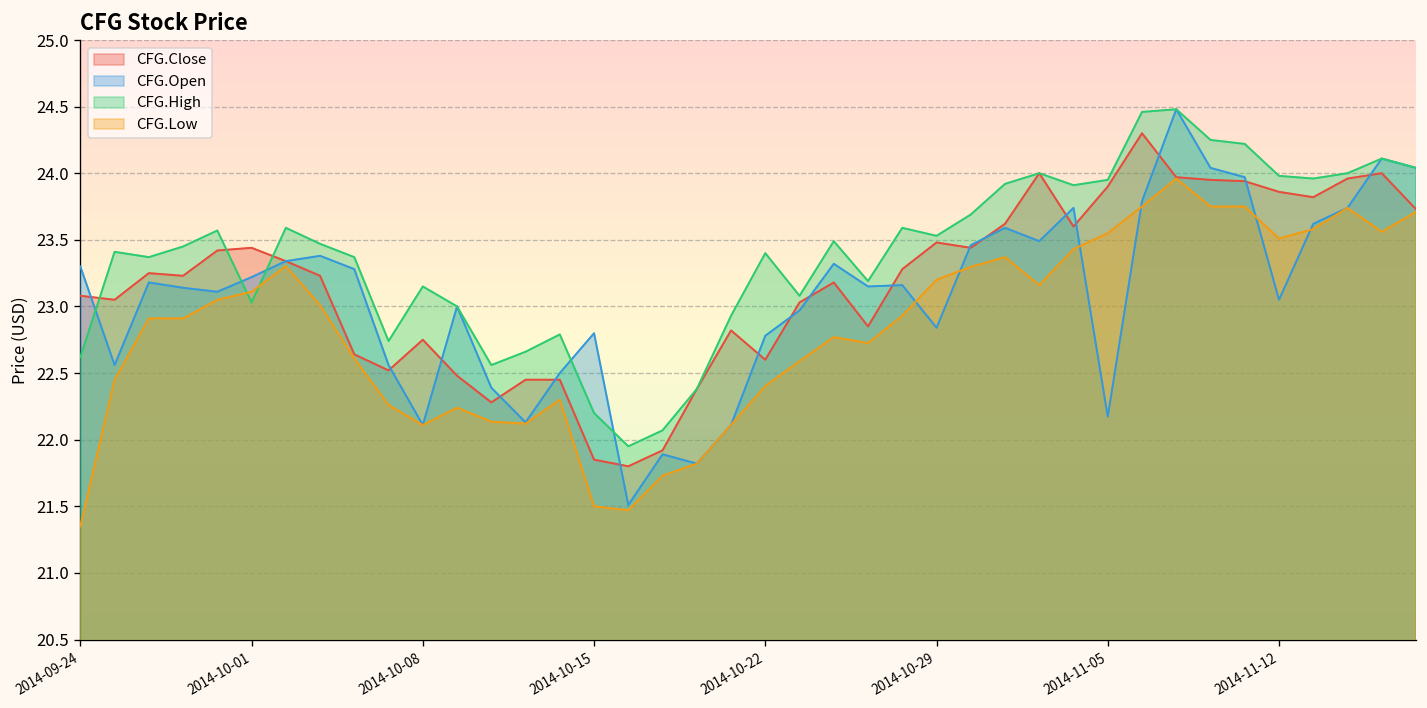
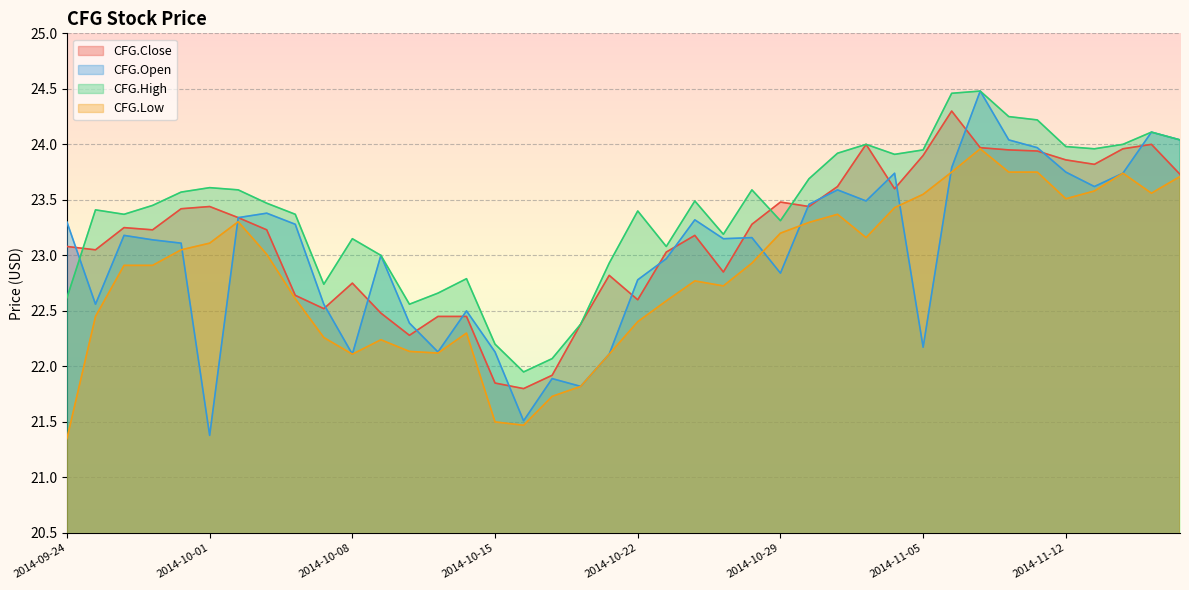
CFG.Open, 2014-10-01: 23.22 -> 21.38
CFG.High, 2014-10-01: 23.03 -> 23.61
CFG.Open, 2014-10-15: 22.80 -> 22.13
CFG.High, 2014-10-29: 23.53 -> 23.31
CFG.Open, 2014-11-12: 23.05 -> 23.75
